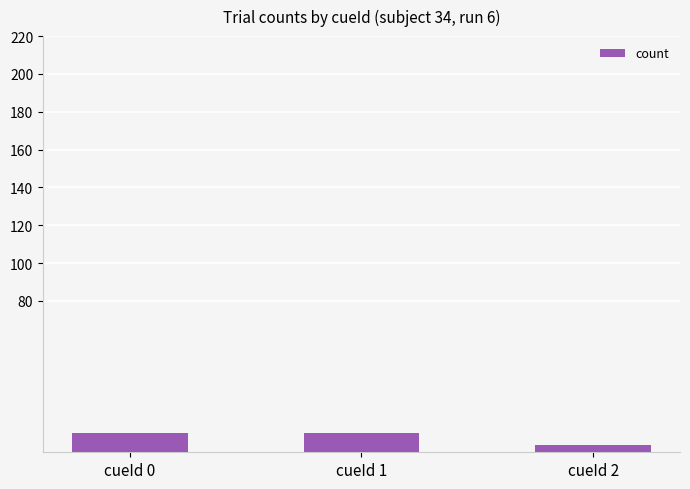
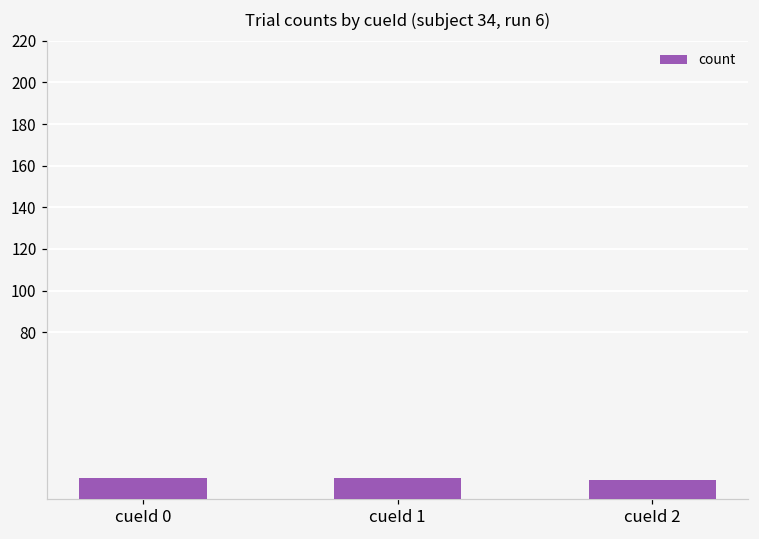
cueId 2: 4 -> 9
